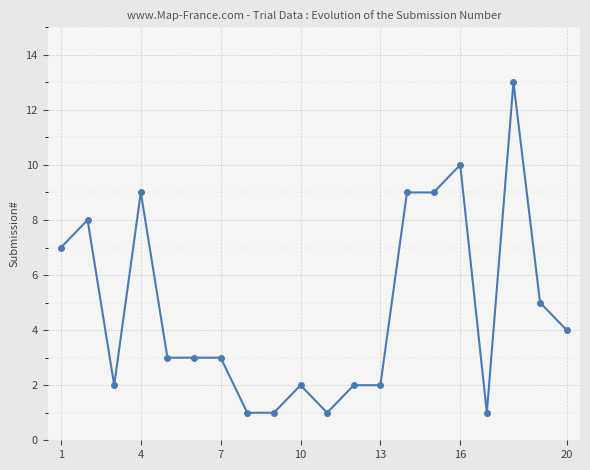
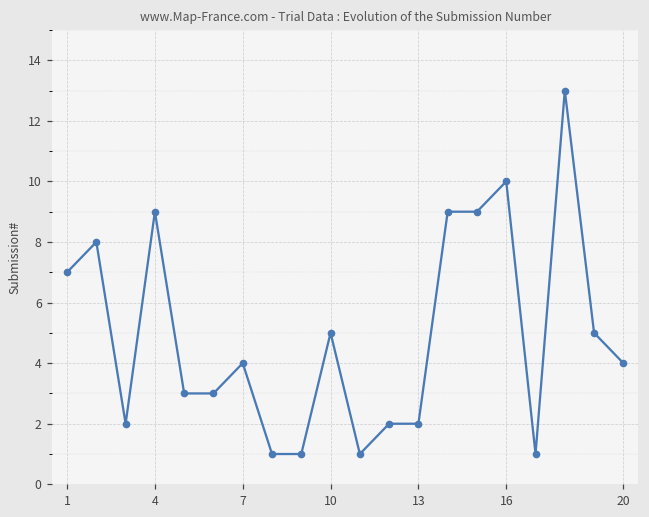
7: 3 -> 4
10: 2 -> 5
